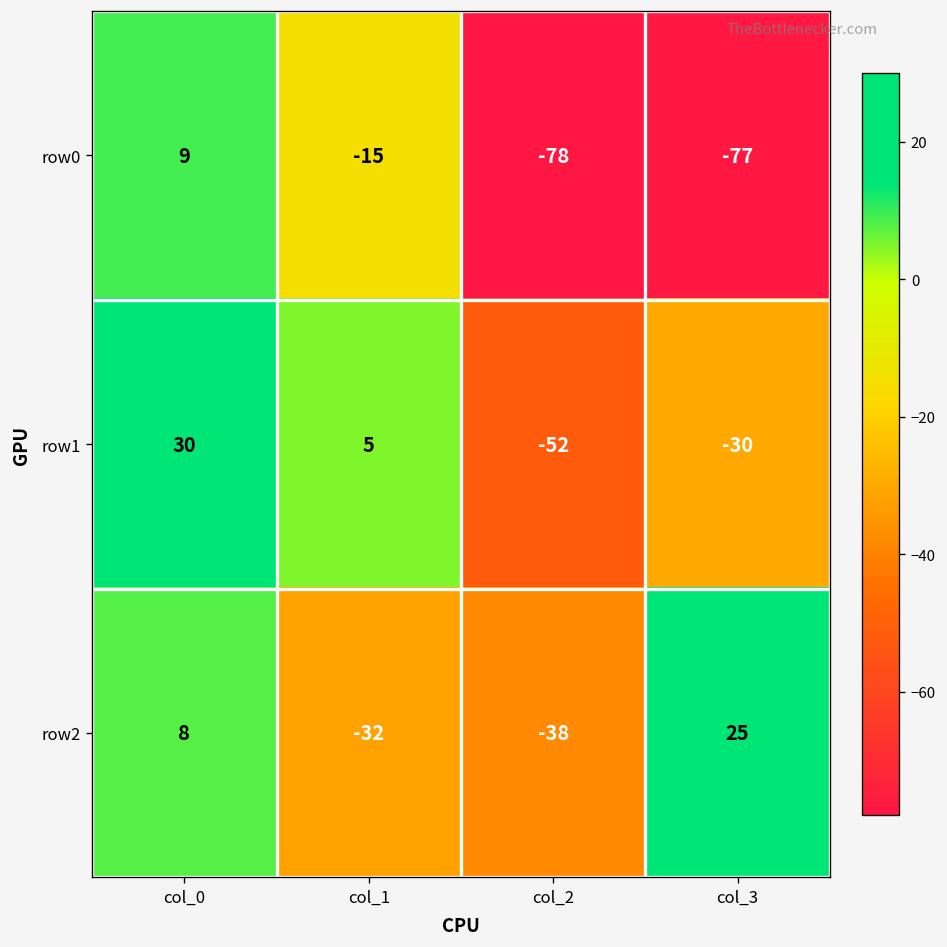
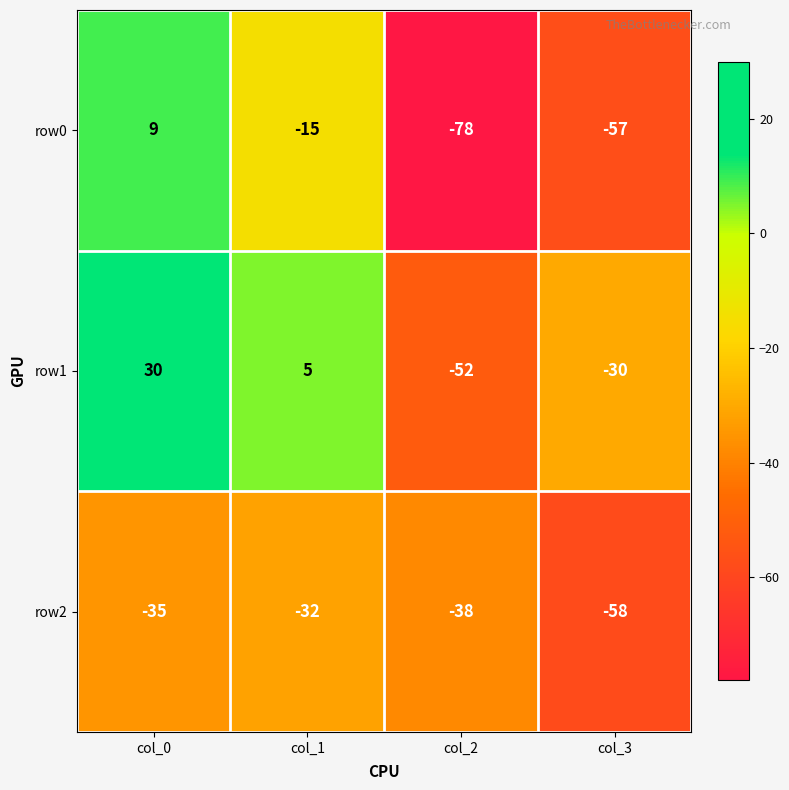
row0, col_3: -77 -> -57
row2, col_0: 8 -> -35
row2, col_3: 25 -> -58
